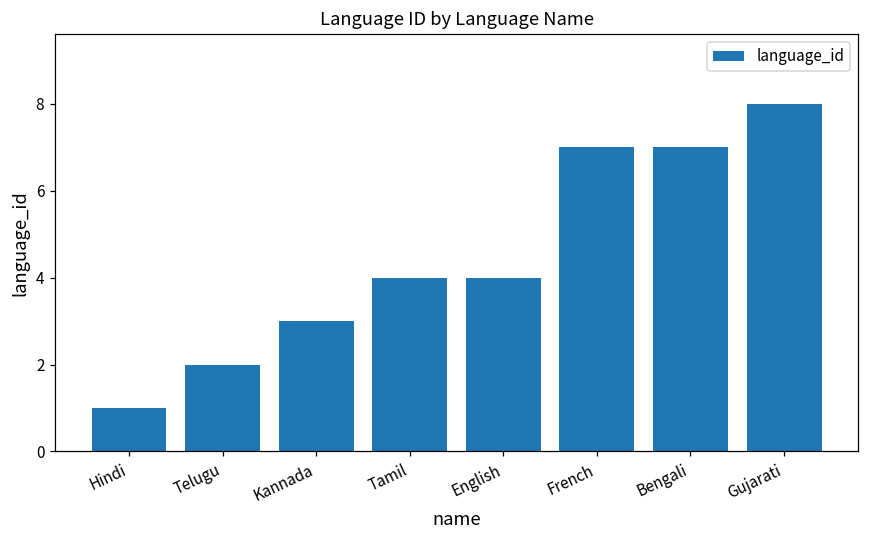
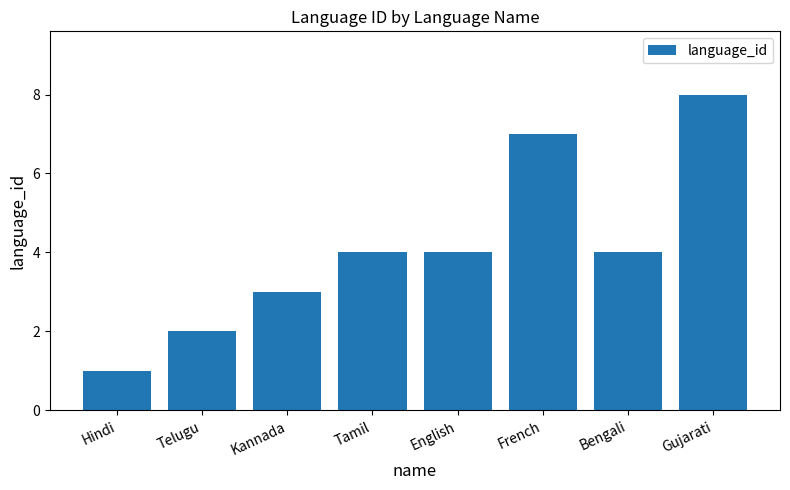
Bengali: 7 -> 4
